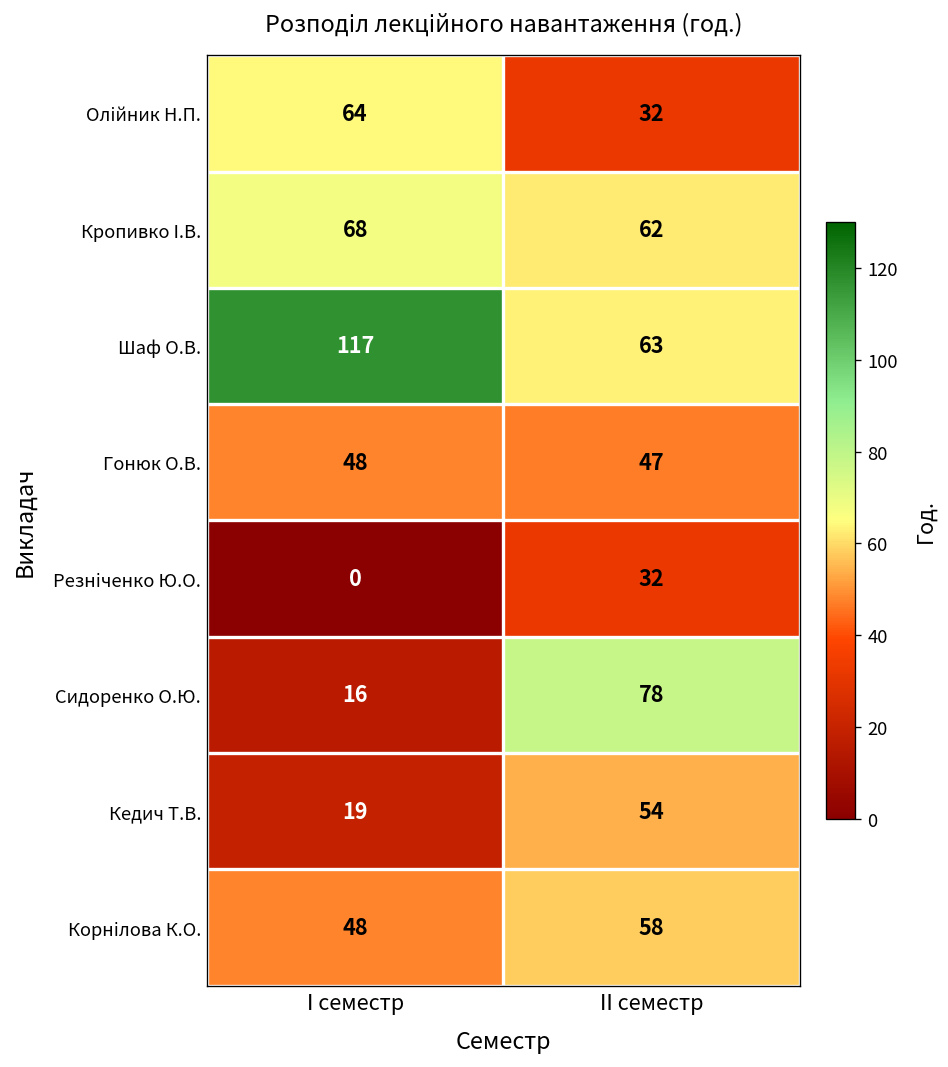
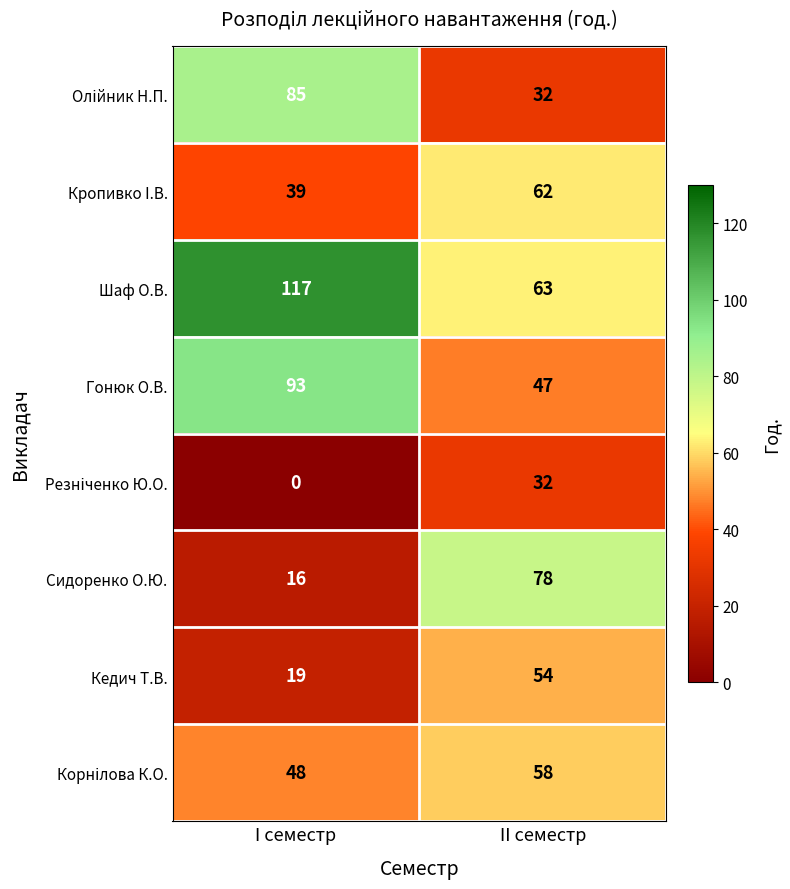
Олійник Н.П., І семестр: 64 -> 85
Кропивко І.В., І семестр: 68 -> 39
Гонюк О.В., І семестр: 48 -> 93
